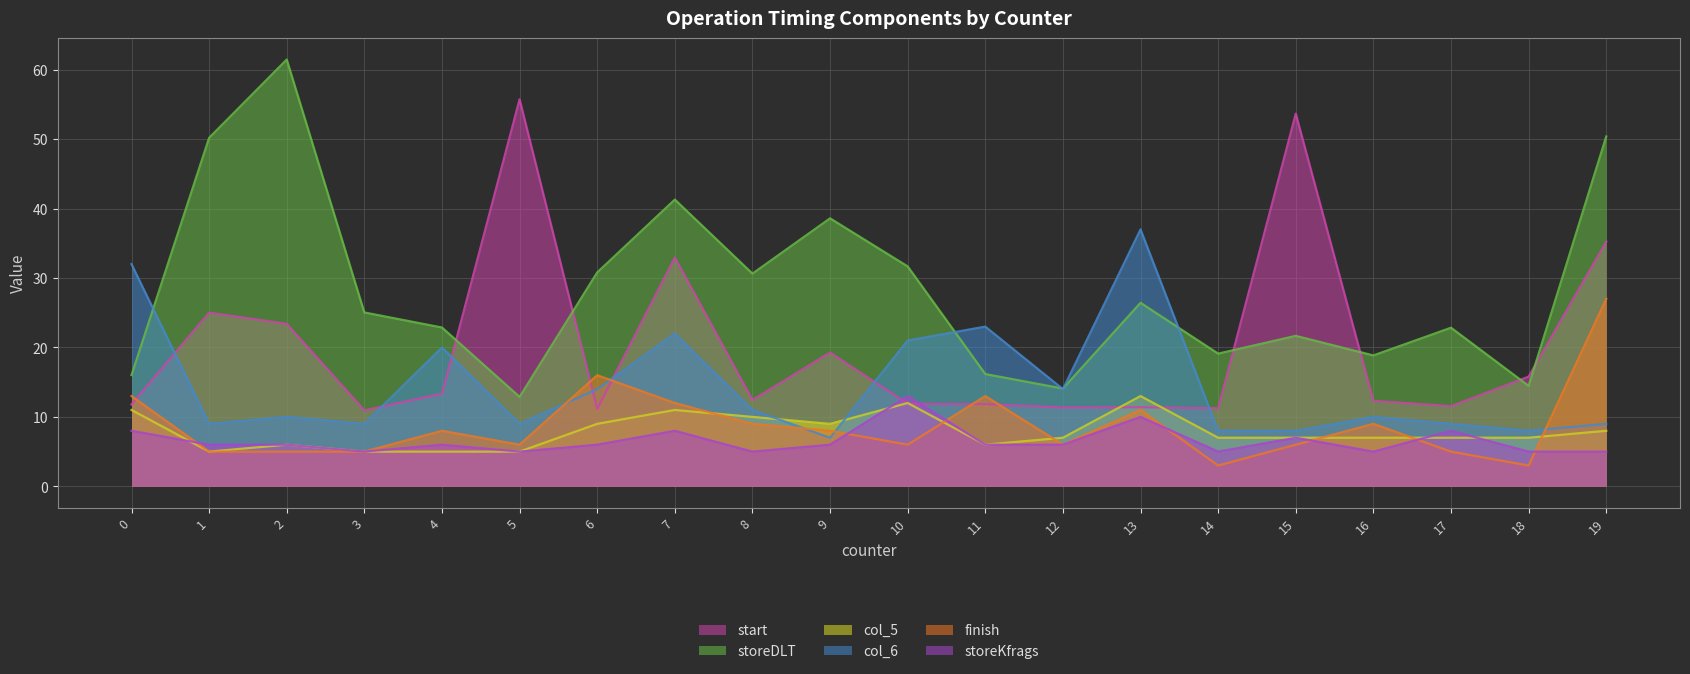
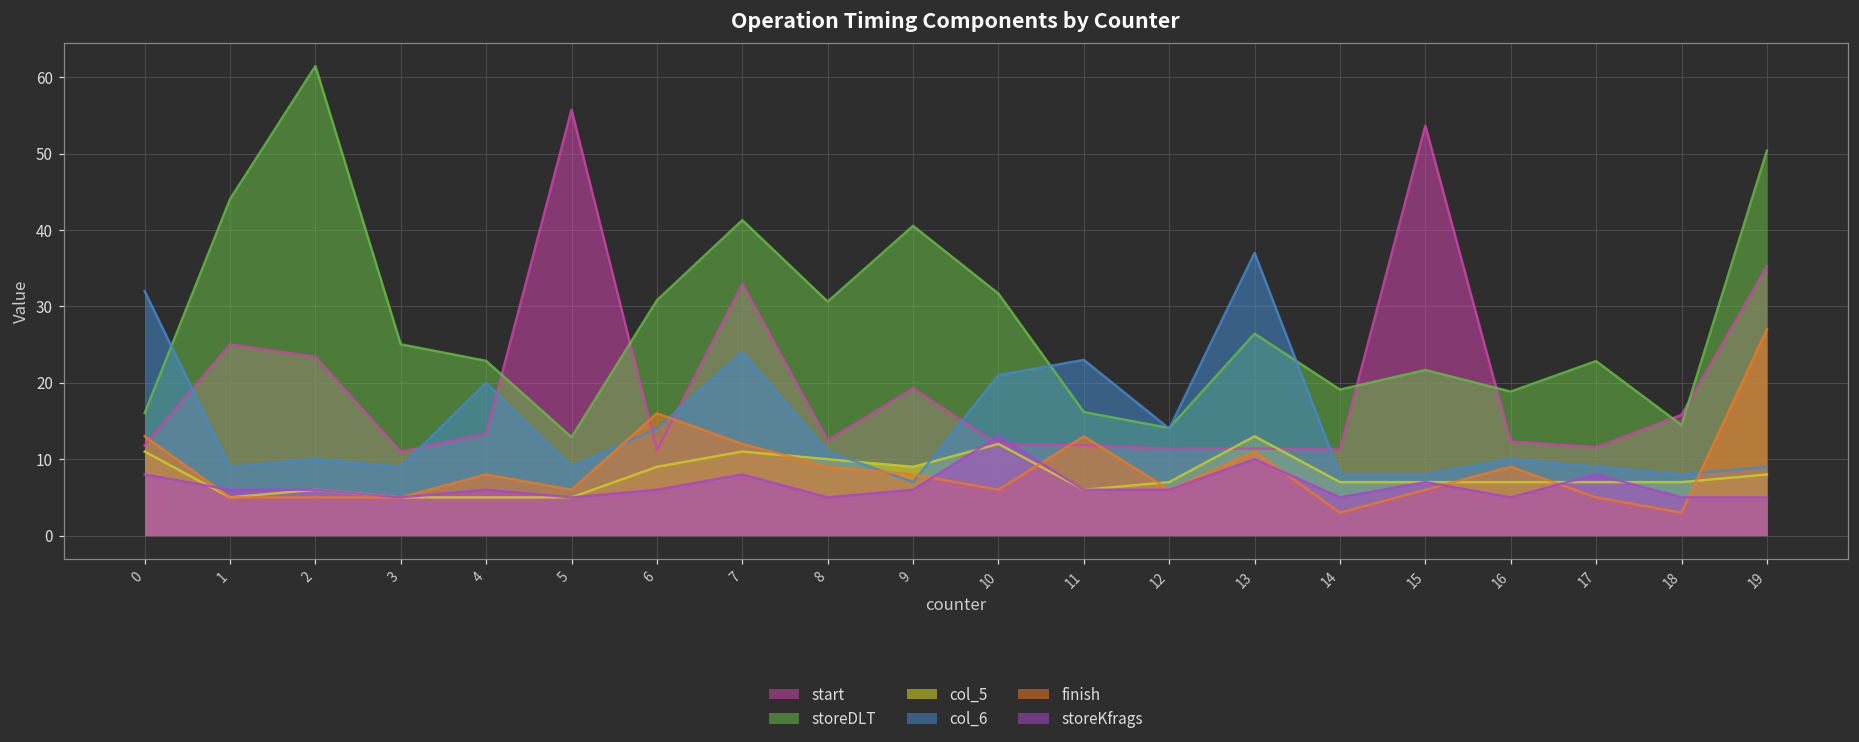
storeDLT, 1: 50 -> 44
col_6, 7: 22 -> 24
storeDLT, 9: 39 -> 41
